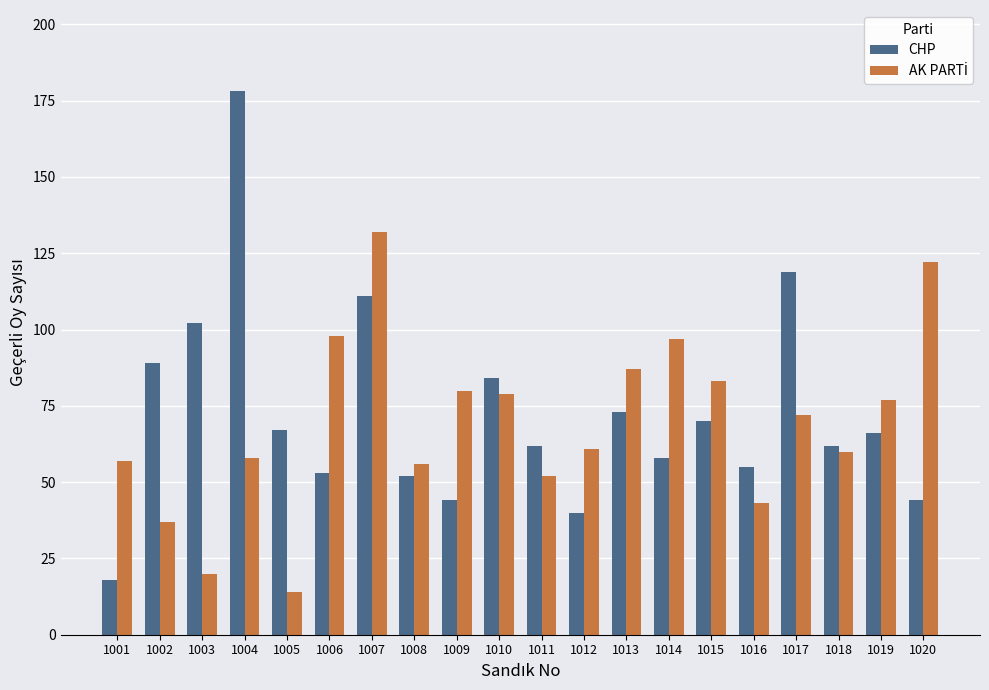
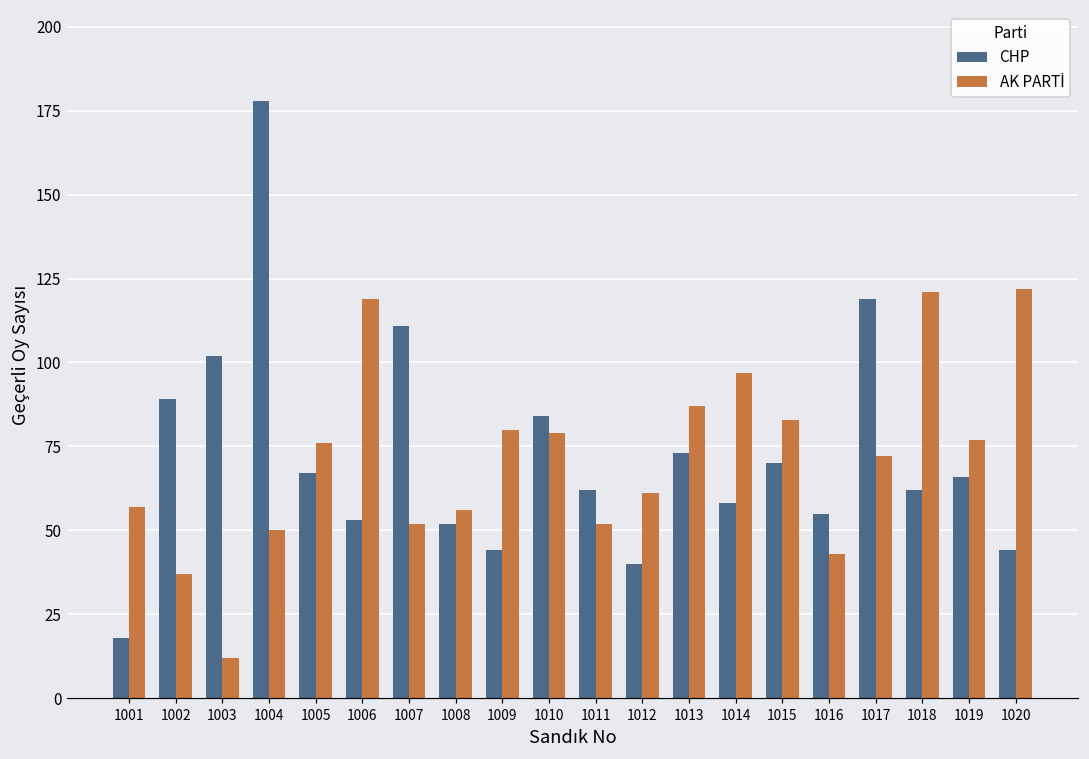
AK PARTİ, 1003: 20 -> 12
AK PARTİ, 1004: 58 -> 50
AK PARTİ, 1005: 14 -> 76
AK PARTİ, 1006: 98 -> 119
AK PARTİ, 1007: 132 -> 52
AK PARTİ, 1018: 60 -> 121
